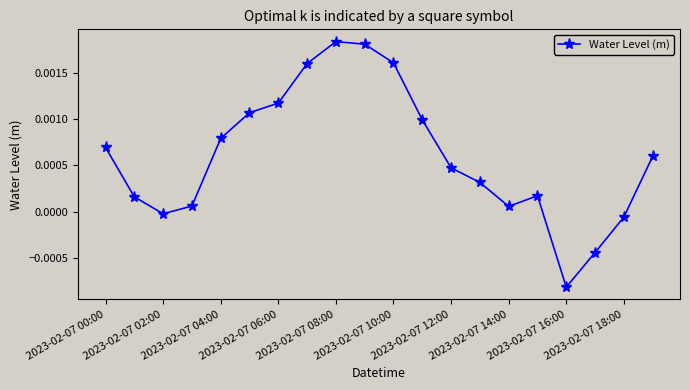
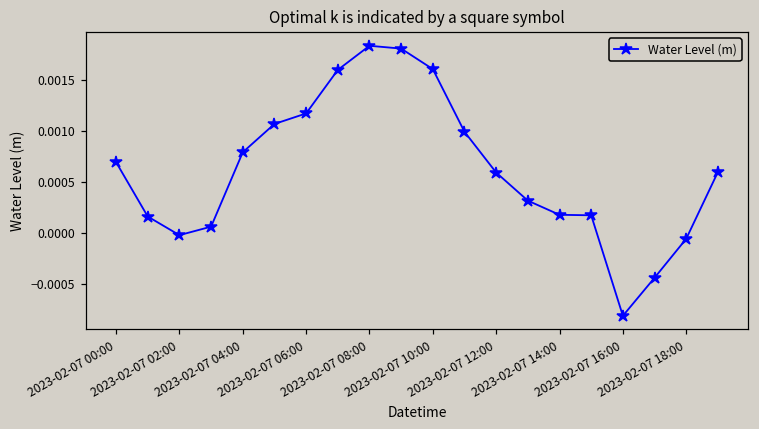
2023-02-07 12:00: 0.0005 -> 0.0006
2023-02-07 14:00: 0.0001 -> 0.0002
